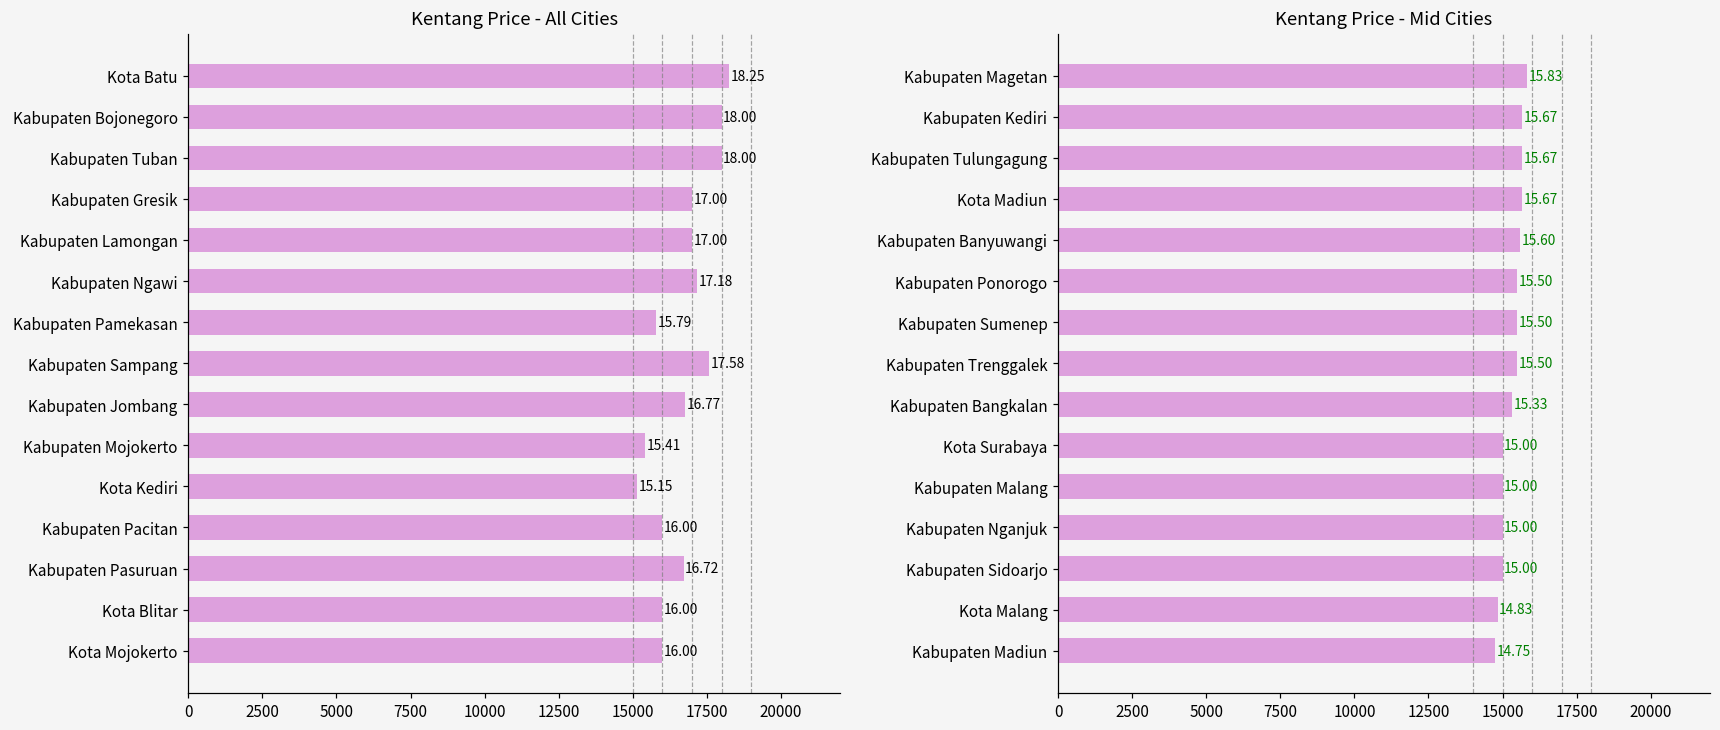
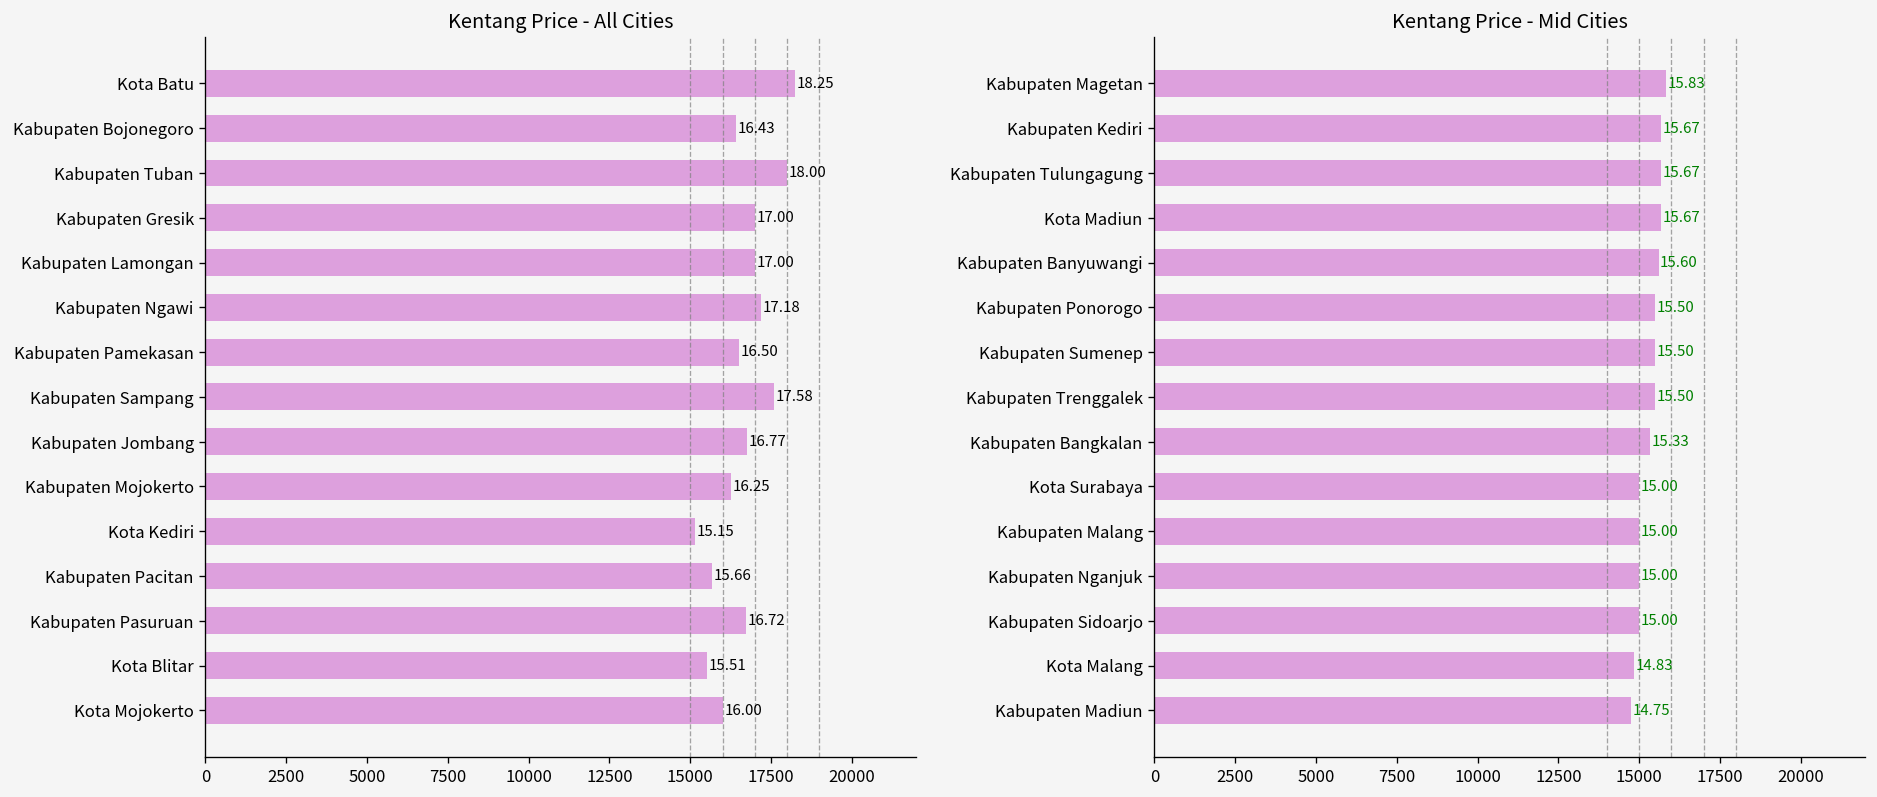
Kentang Price - All Cities, Kabupaten Bojonegoro: 18.00 -> 16.43
Kentang Price - All Cities, Kabupaten Pamekasan: 15.79 -> 16.50
Kentang Price - All Cities, Kabupaten Mojokerto: 15.41 -> 16.25
Kentang Price - All Cities, Kabupaten Pacitan: 16.00 -> 15.66
Kentang Price - All Cities, Kota Blitar: 16.00 -> 15.51
